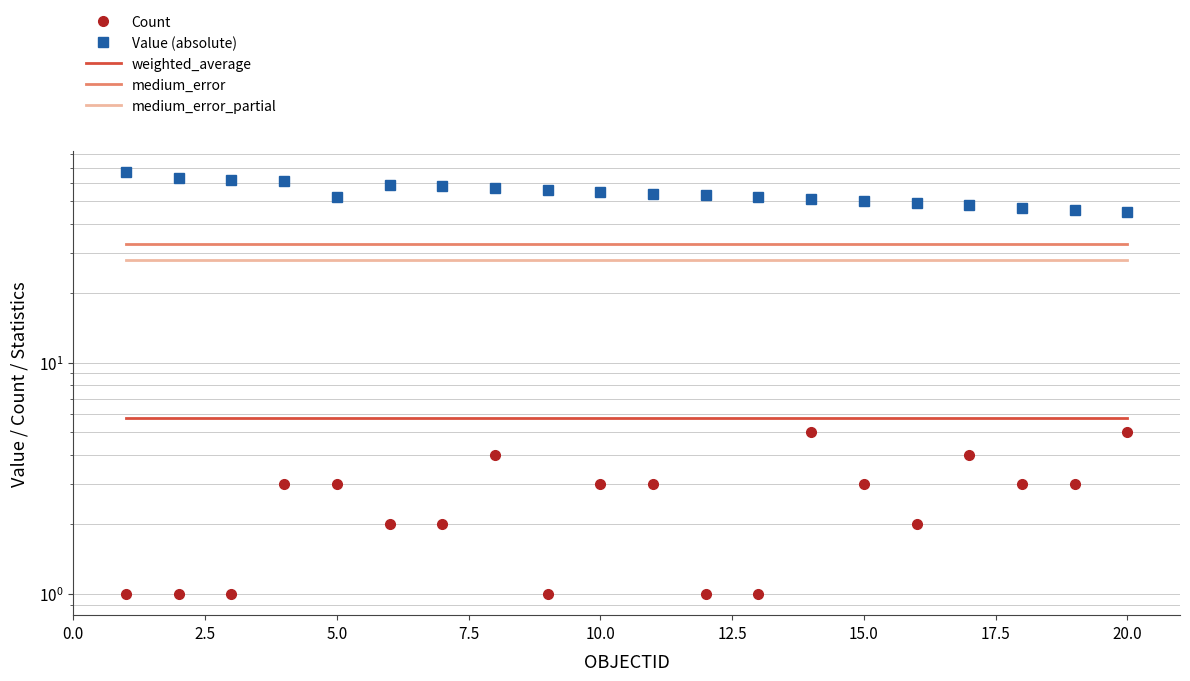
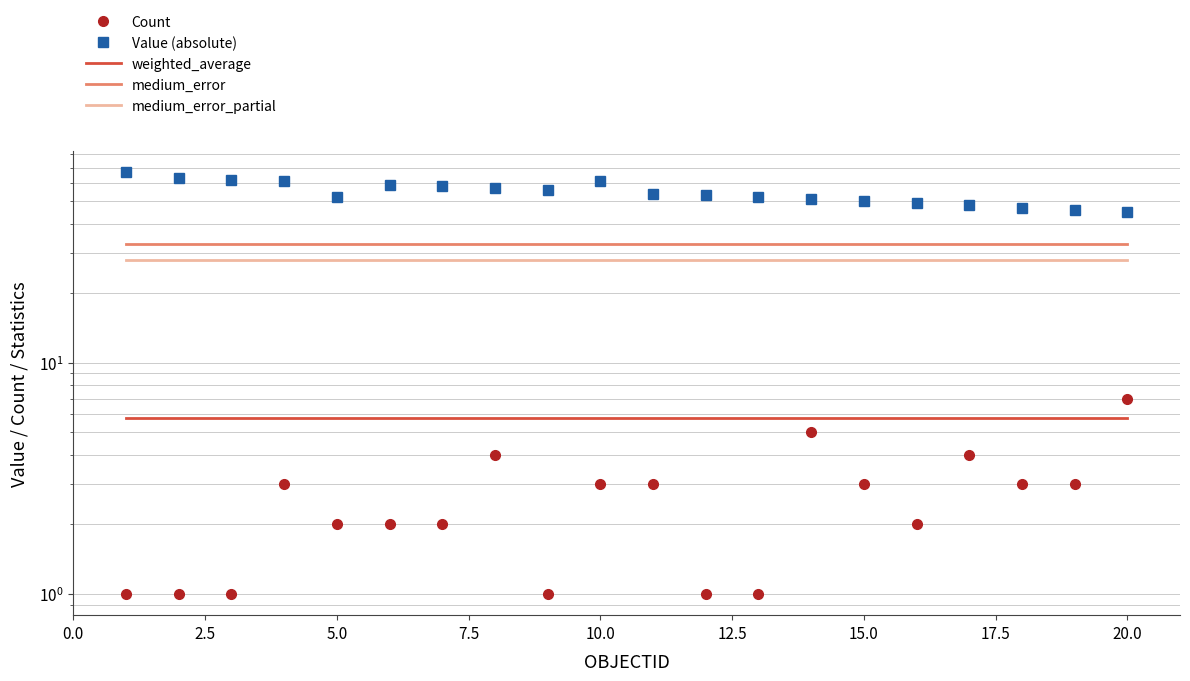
Count, 5.0: 3 -> 2
Value (absolute), 10.0: 55 -> 61
Count, 20.0: 5 -> 7
